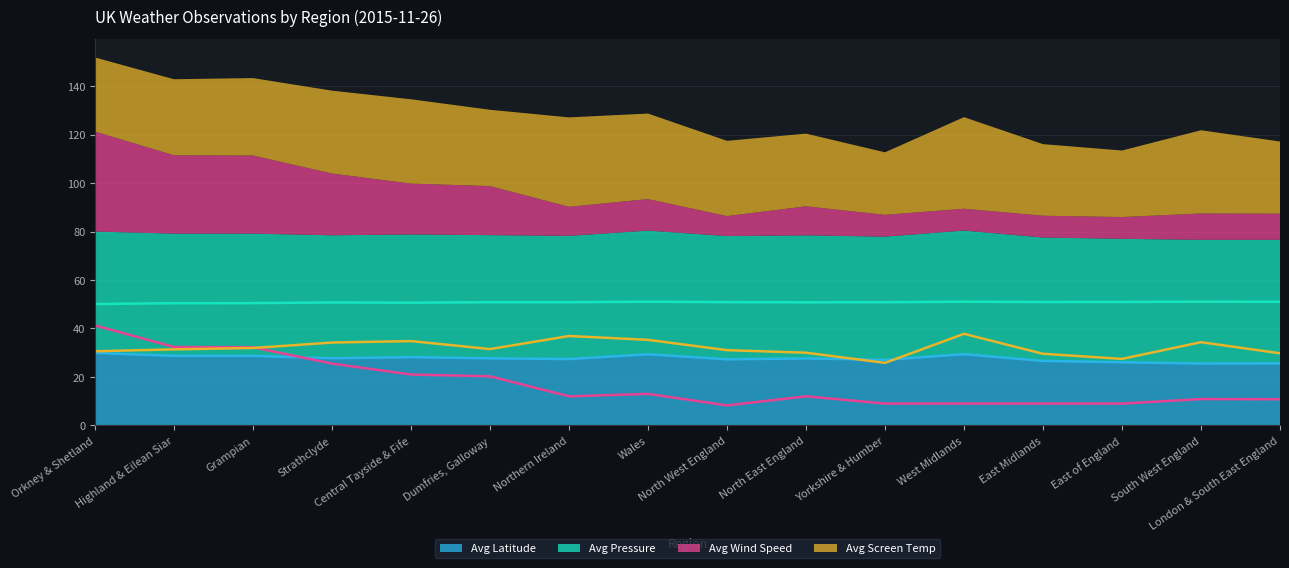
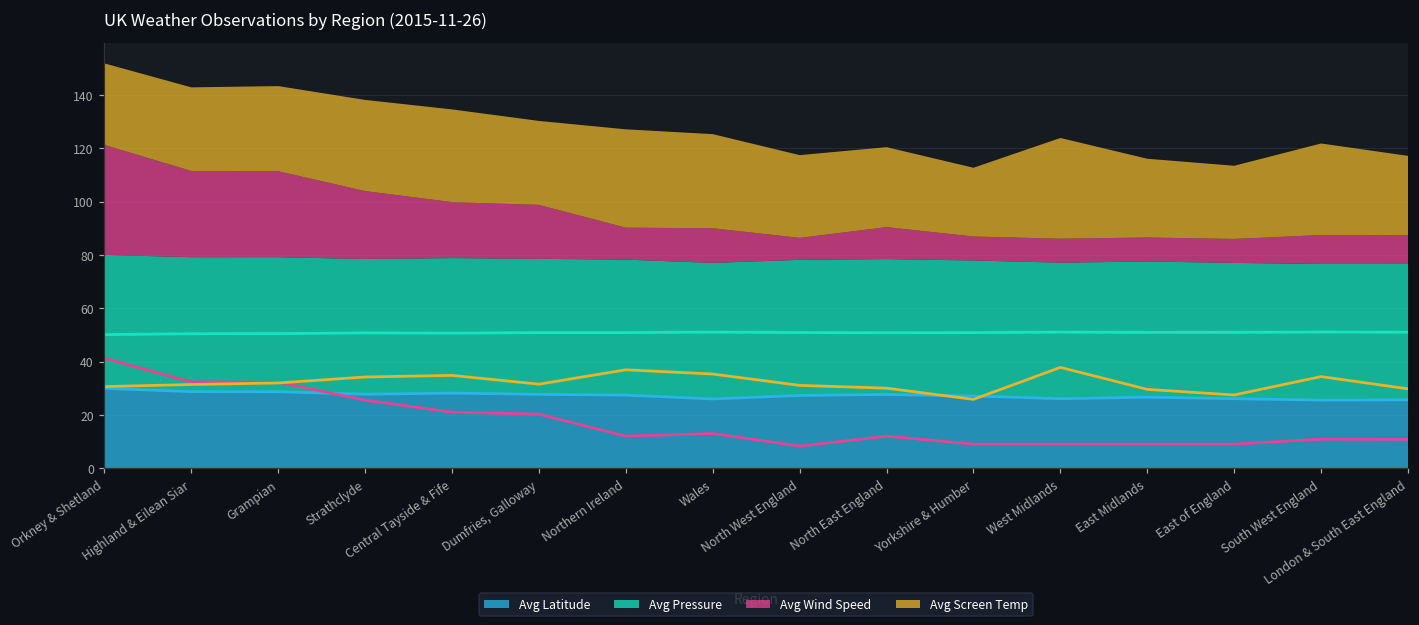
Avg Latitude, Wales: 29 -> 26
Avg Latitude, West Midlands: 29 -> 26
